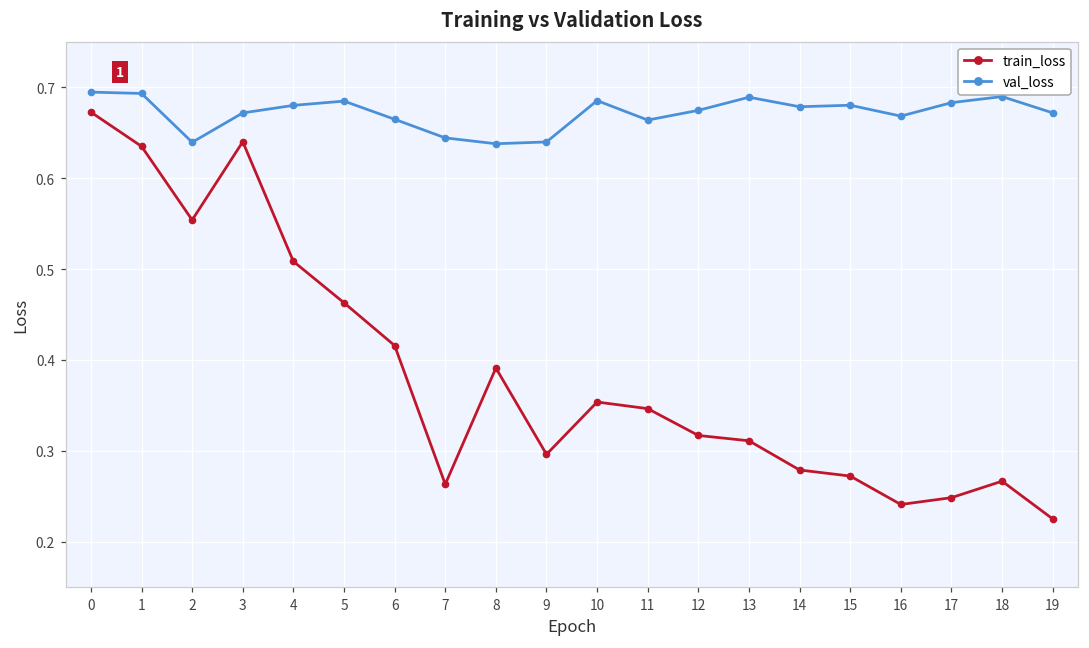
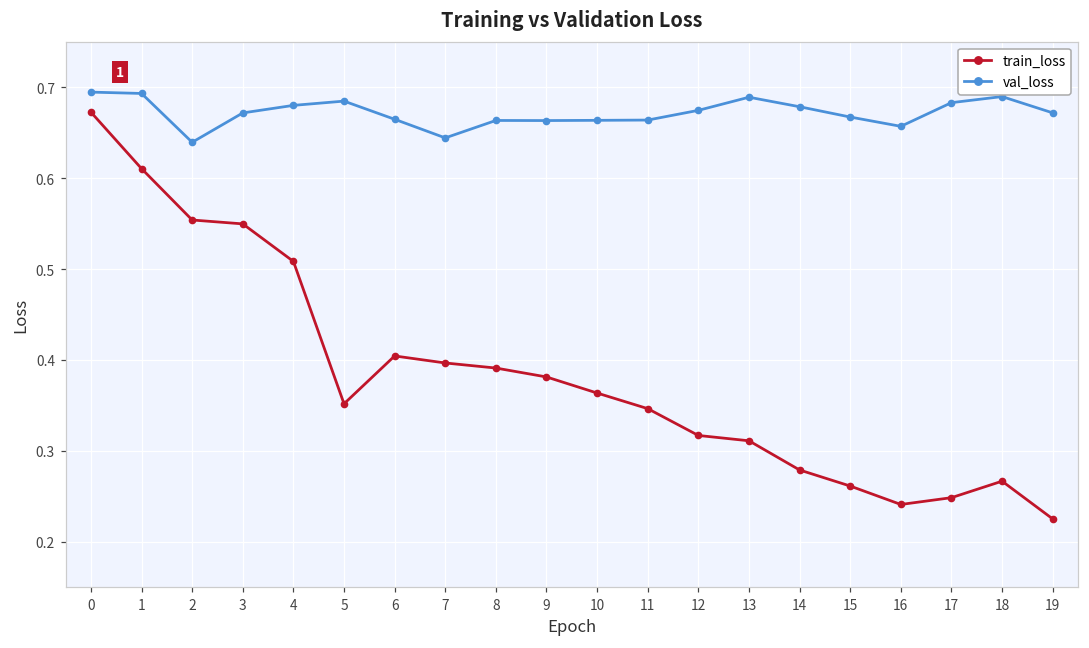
train_loss, 1: 0.63 -> 0.61
train_loss, 3: 0.64 -> 0.55
train_loss, 5: 0.46 -> 0.35
train_loss, 6: 0.42 -> 0.40
train_loss, 7: 0.26 -> 0.40
val_loss, 8: 0.64 -> 0.66
train_loss, 9: 0.30 -> 0.38
val_loss, 9: 0.64 -> 0.66
train_loss, 10: 0.35 -> 0.36
val_loss, 10: 0.69 -> 0.66
train_loss, 15: 0.27 -> 0.26
val_loss, 15: 0.68 -> 0.67
val_loss, 16: 0.67 -> 0.66
